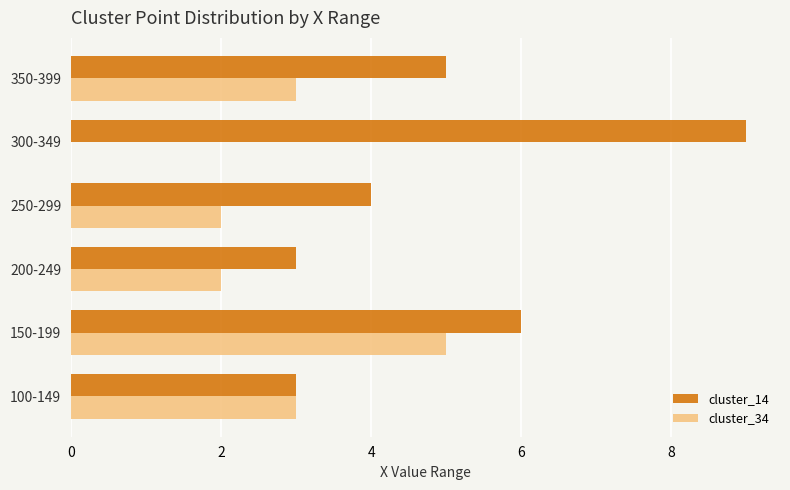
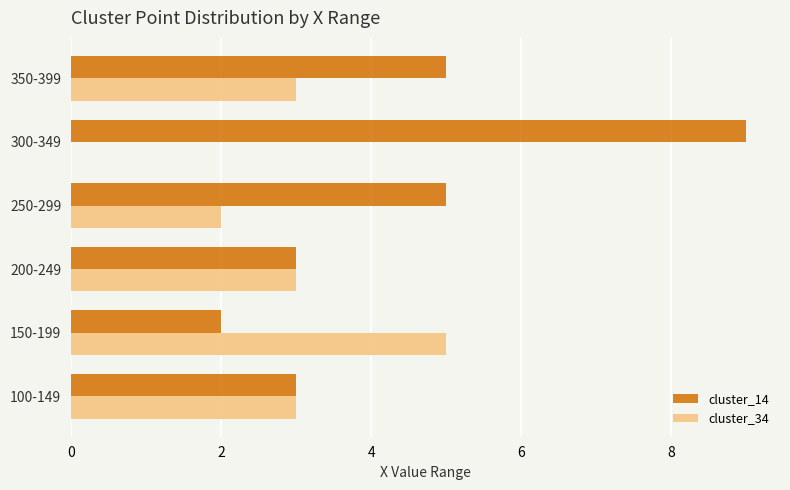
cluster_14, 250-299: 4 -> 5
cluster_34, 200-249: 2 -> 3
cluster_14, 150-199: 6 -> 2
